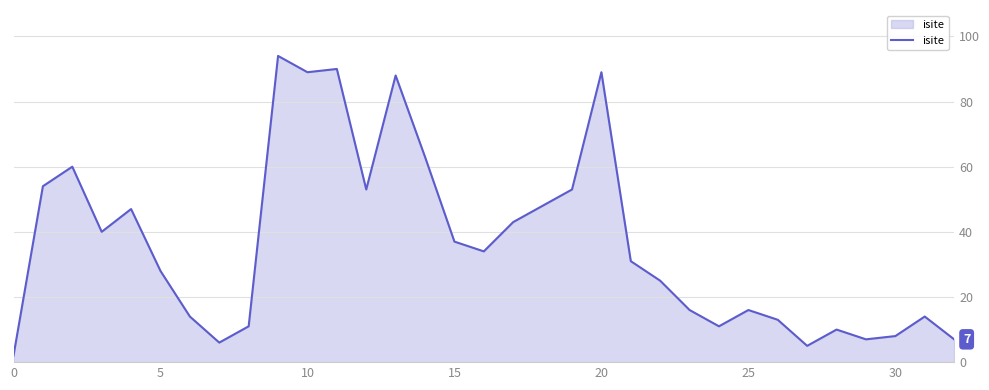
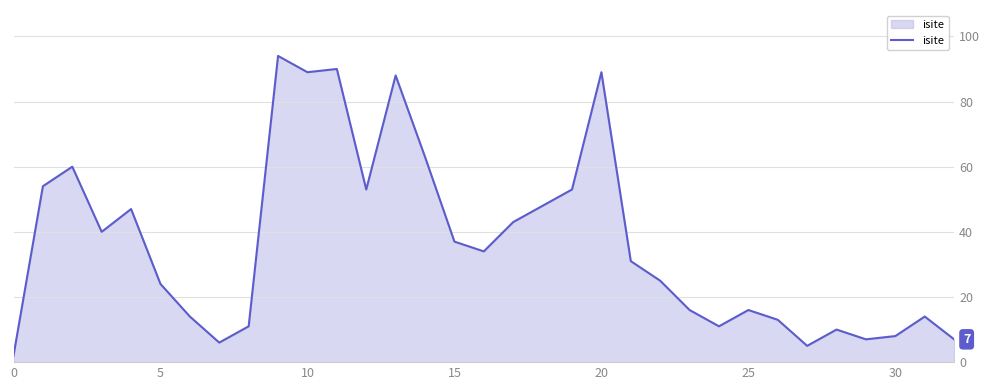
5: 28 -> 24
